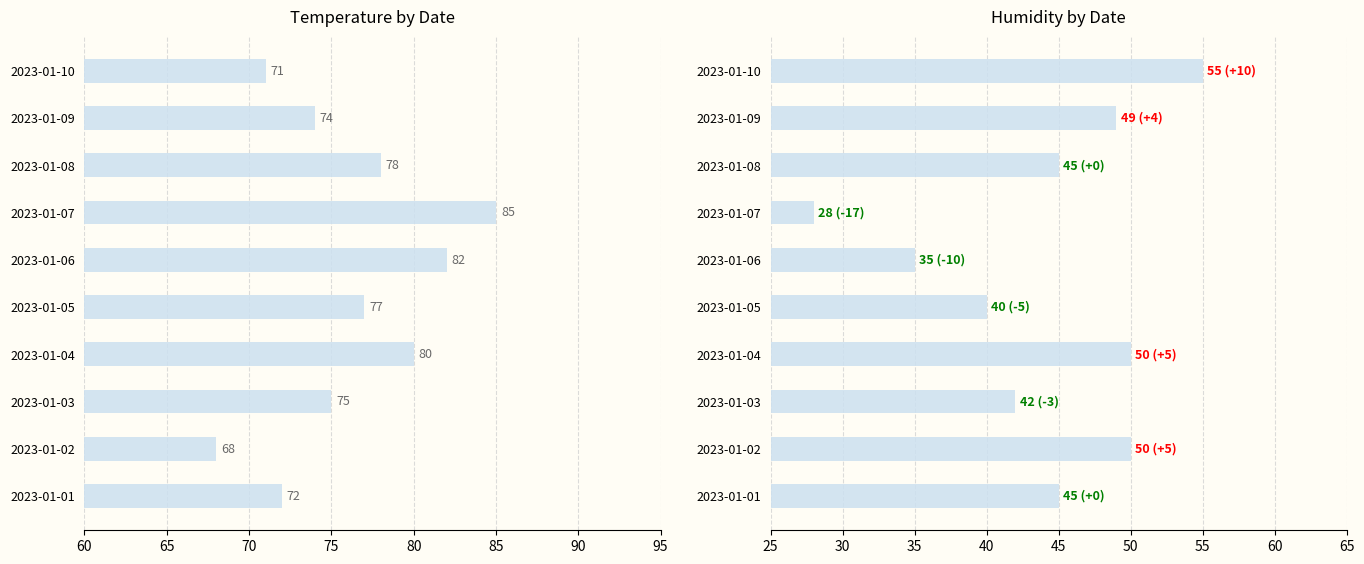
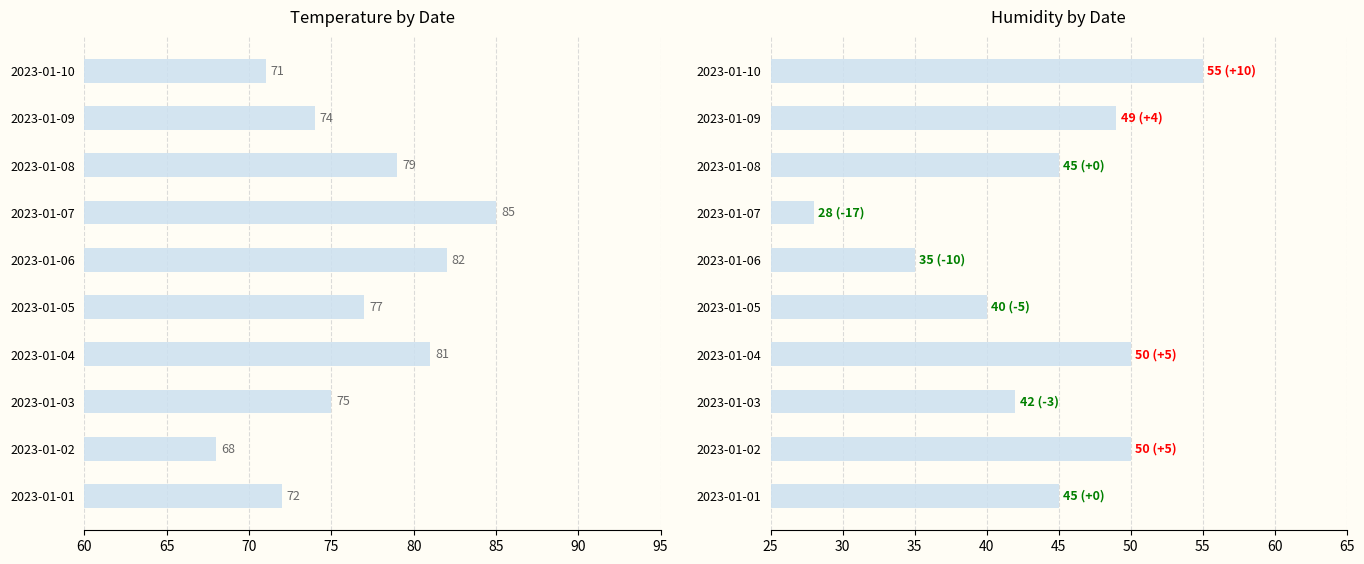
Temperature by Date, 2023-01-08: 78 -> 79
Temperature by Date, 2023-01-04: 80 -> 81
